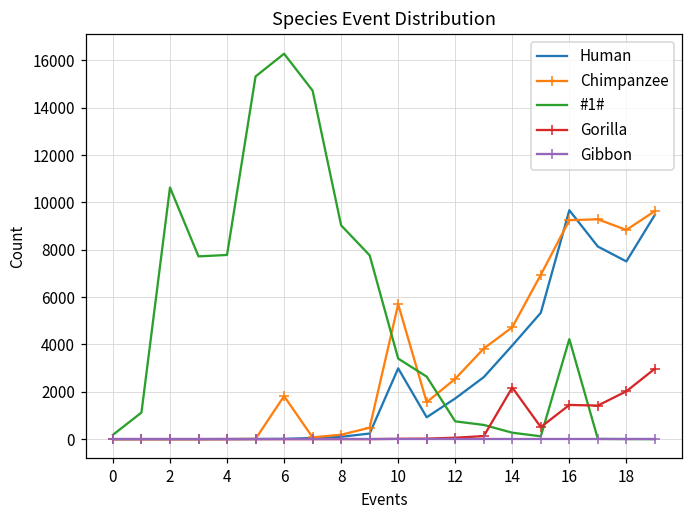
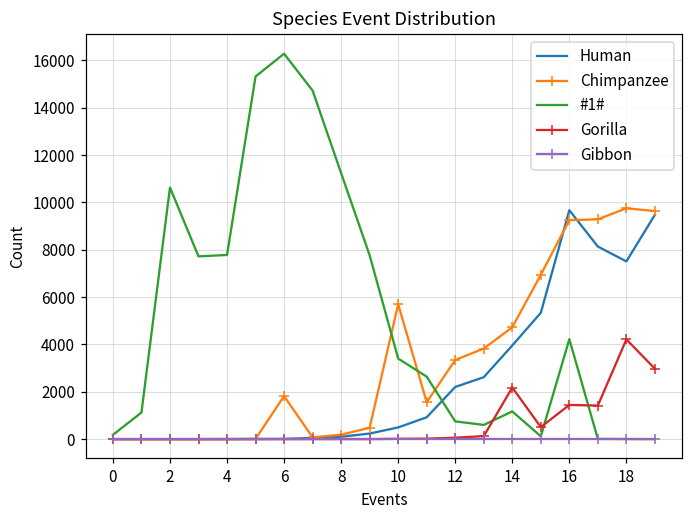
#1#, 8: 9000 -> 11200
Human, 10: 3000 -> 500
Human, 12: 1700 -> 2200
Chimpanzee, 12: 2500 -> 3300
#1#, 14: 300 -> 1200
Chimpanzee, 18: 8800 -> 9800
Gorilla, 18: 2000 -> 4200
